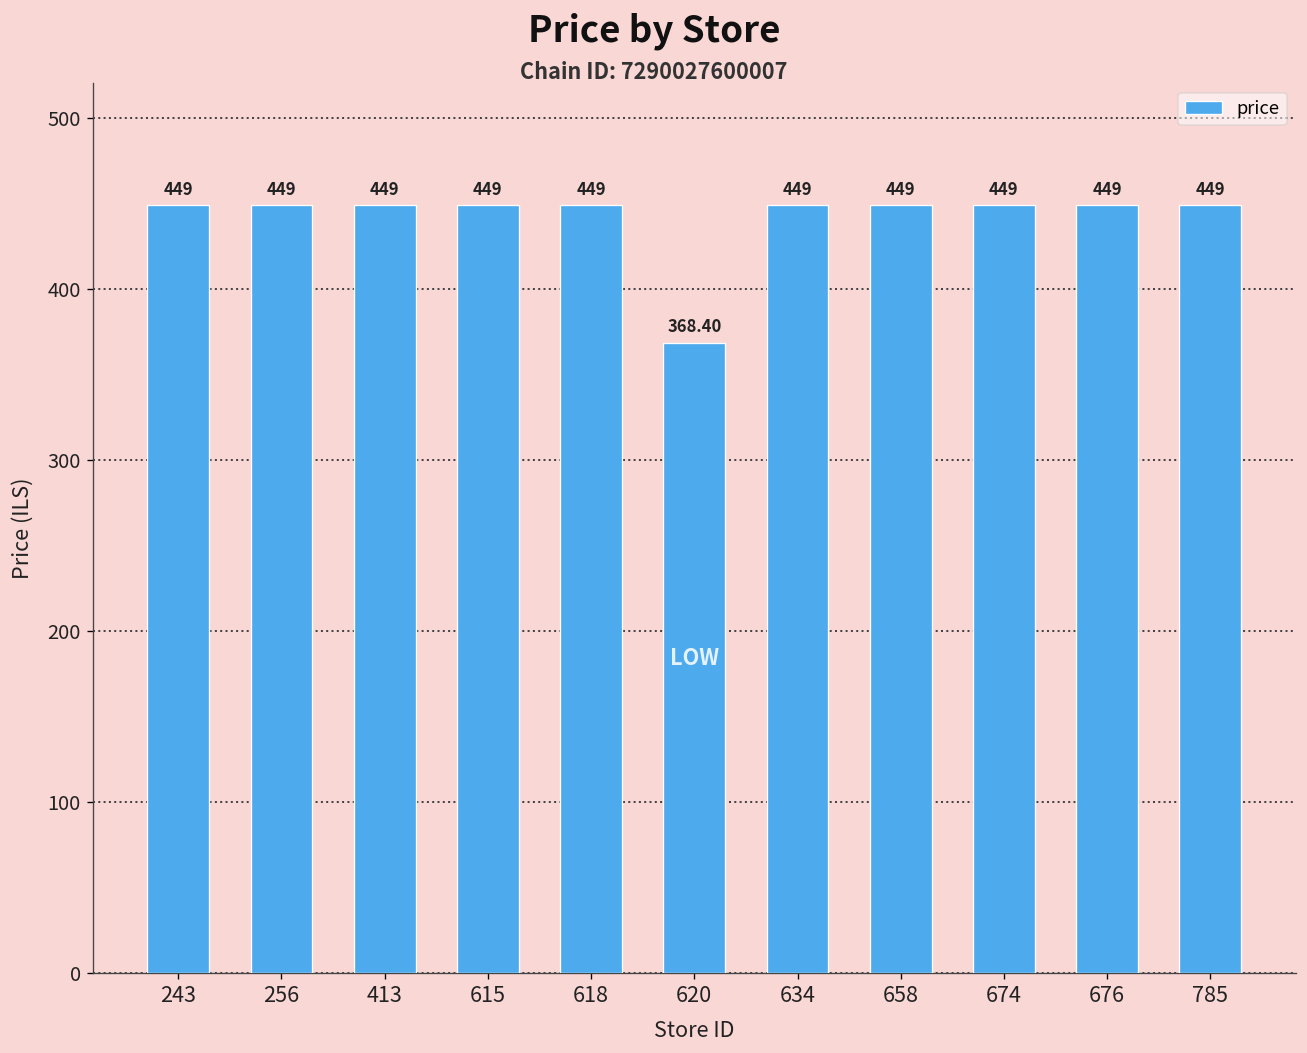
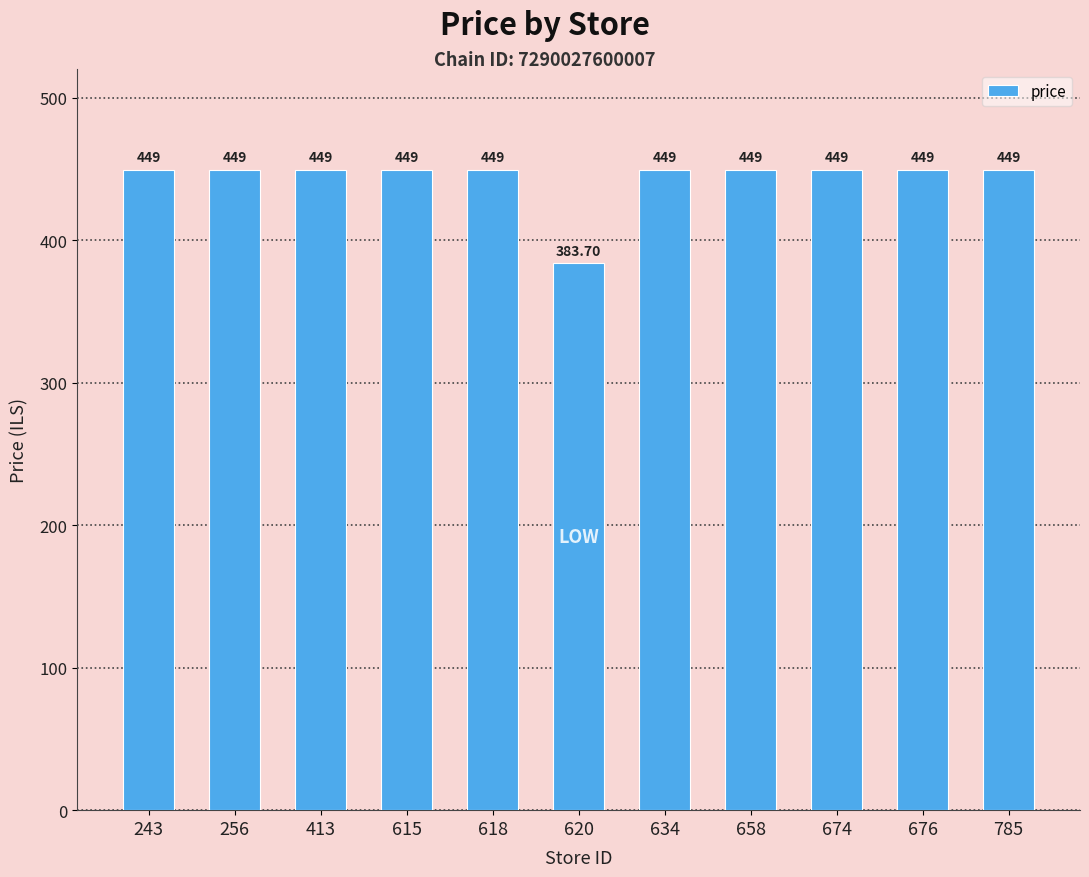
620: 368.40 -> 383.70
